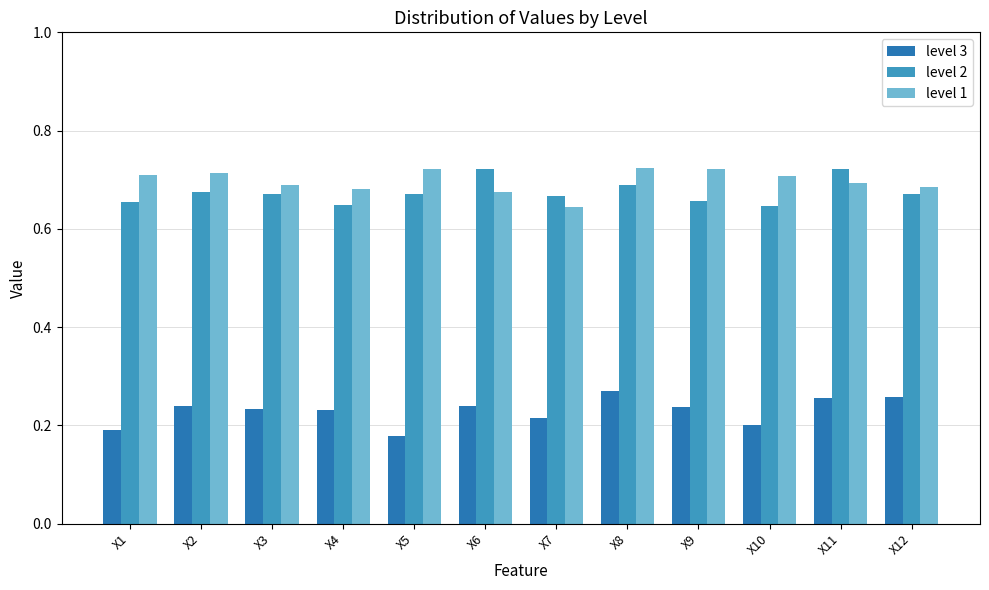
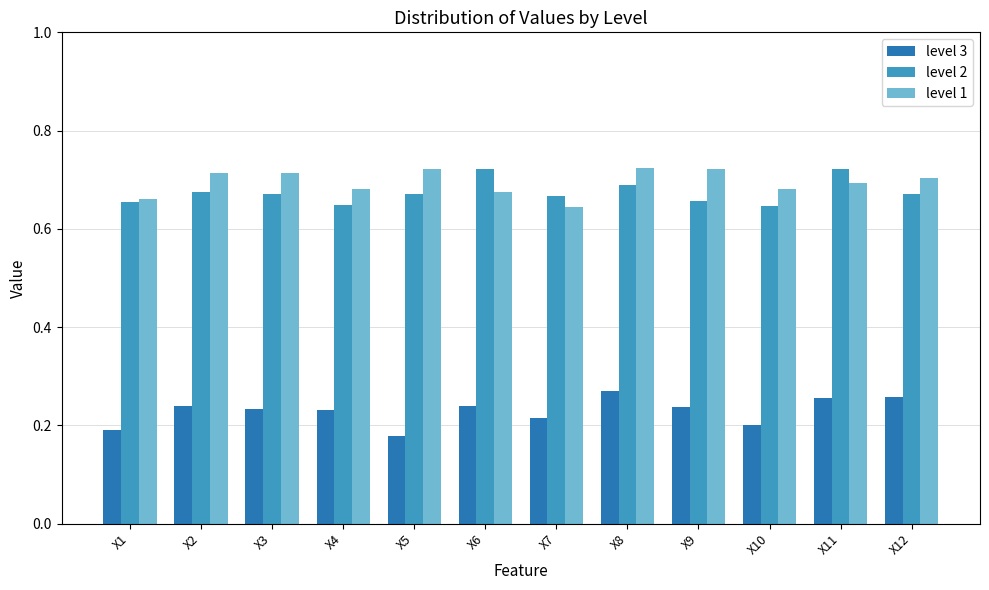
level 1, X1: 0.71 -> 0.66
level 1, X3: 0.69 -> 0.71
level 1, X10: 0.71 -> 0.68
level 1, X12: 0.69 -> 0.70
